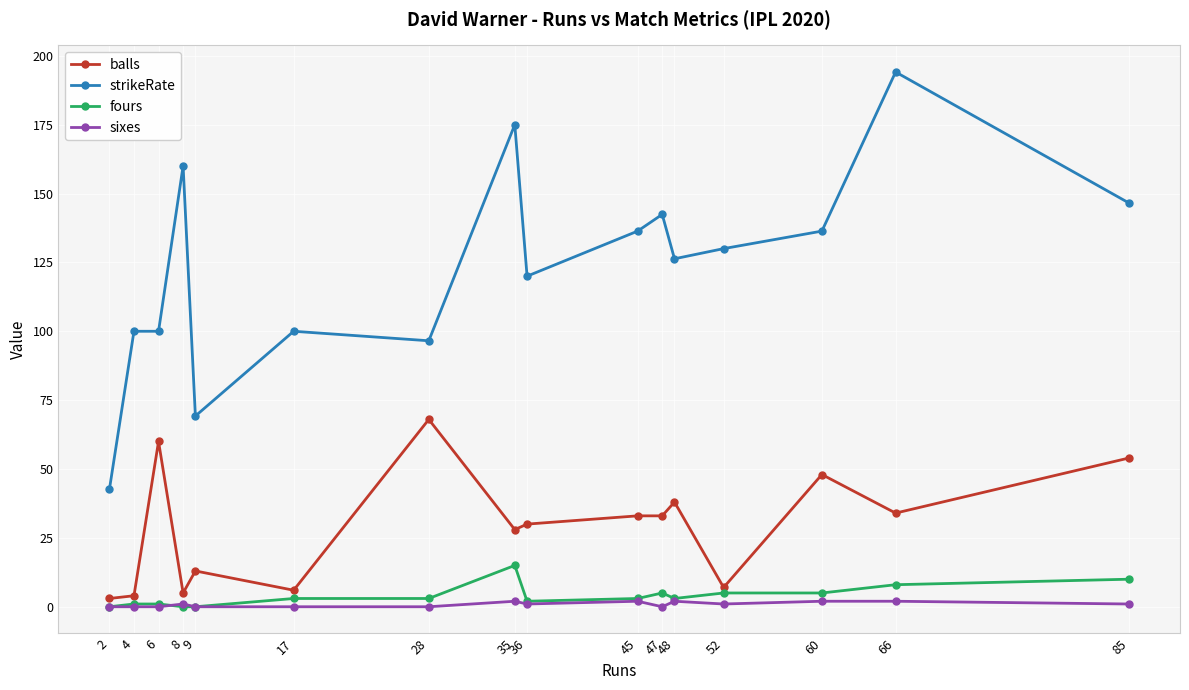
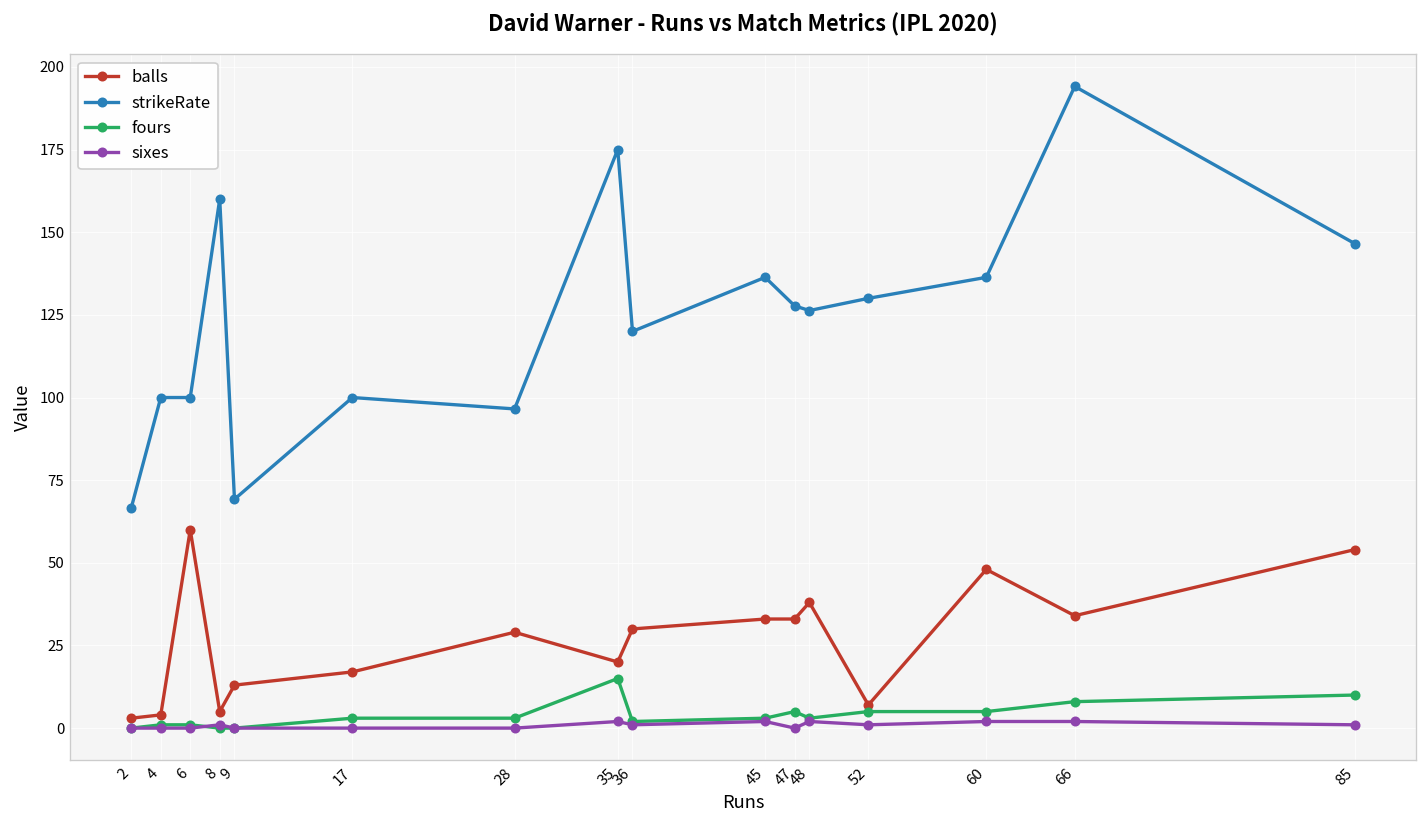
strikeRate, 2: 43 -> 67
balls, 17: 6 -> 17
balls, 28: 68 -> 29
balls, 35: 28 -> 20
strikeRate, 47: 142 -> 128
